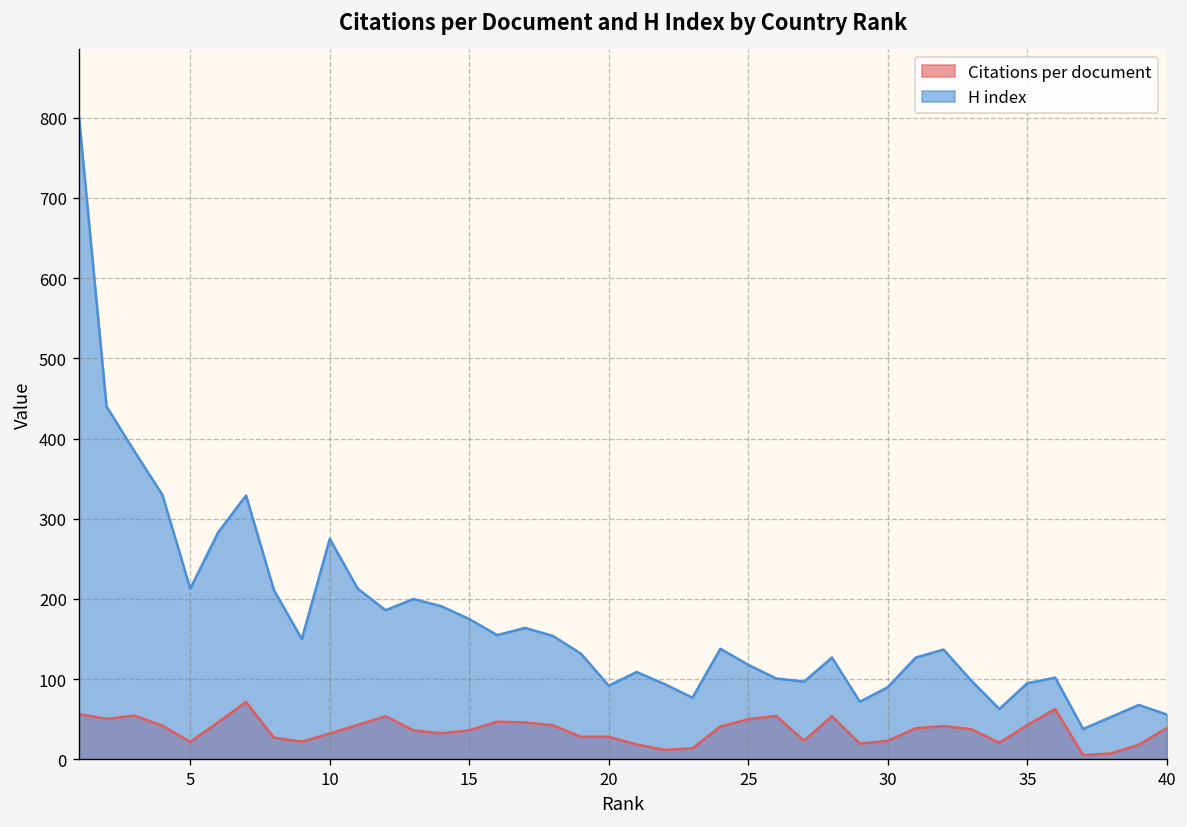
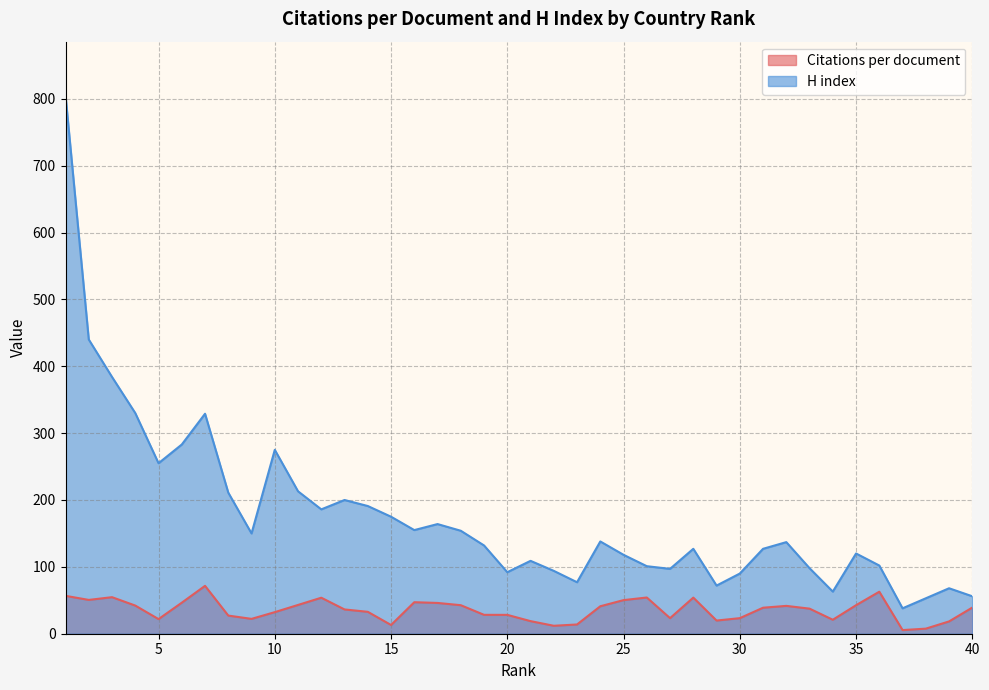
H index, 5: 210 -> 260
Citations per document, 15: 40 -> 10
H index, 35: 100 -> 120
